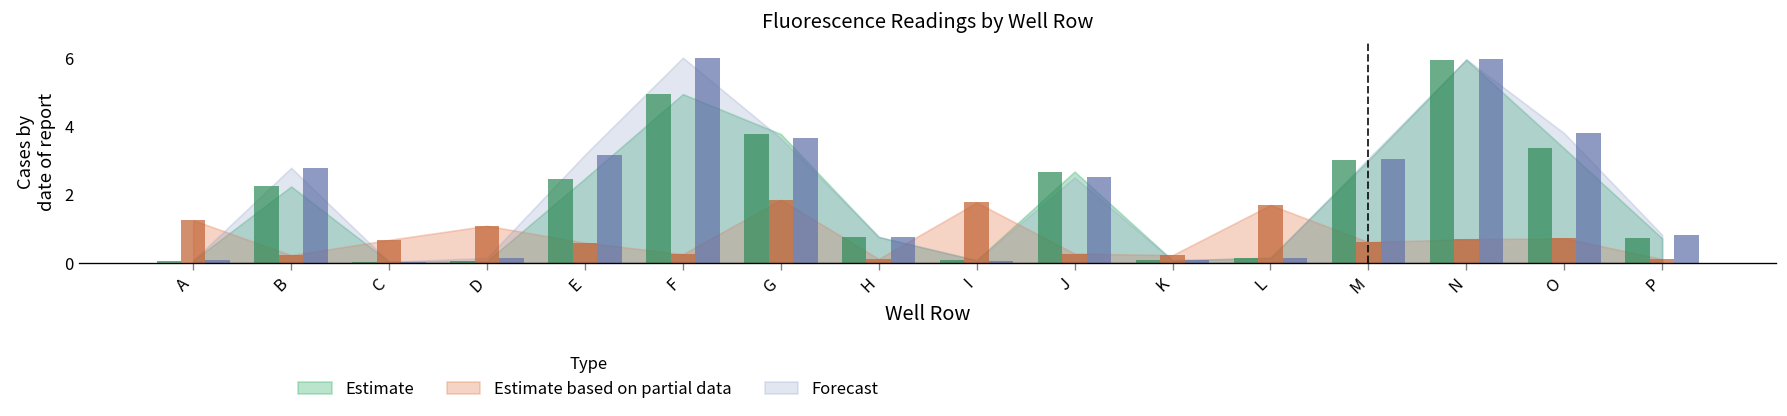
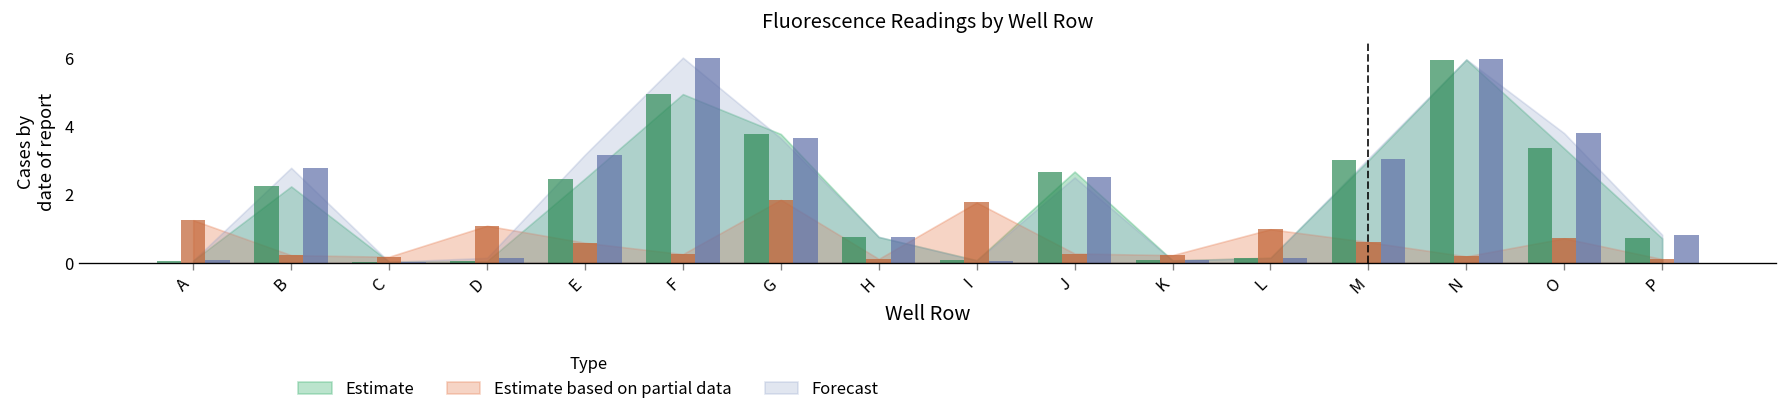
Estimate based on partial data, C: 0.7 -> 0.2
Estimate based on partial data, L: 1.7 -> 1.0
Estimate based on partial data, N: 0.7 -> 0.2
